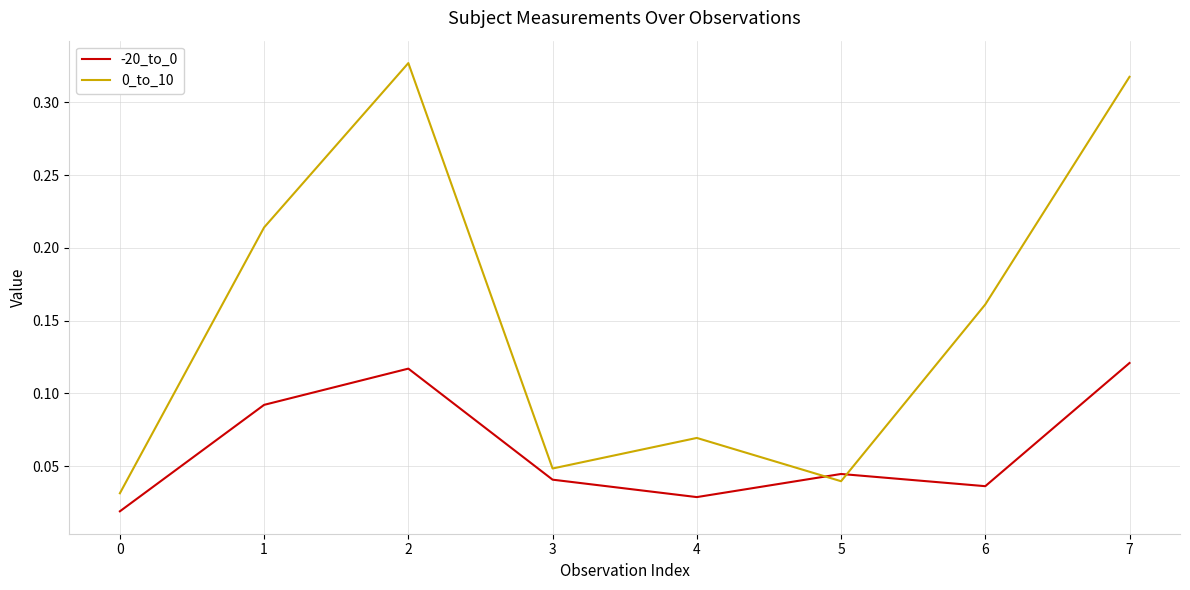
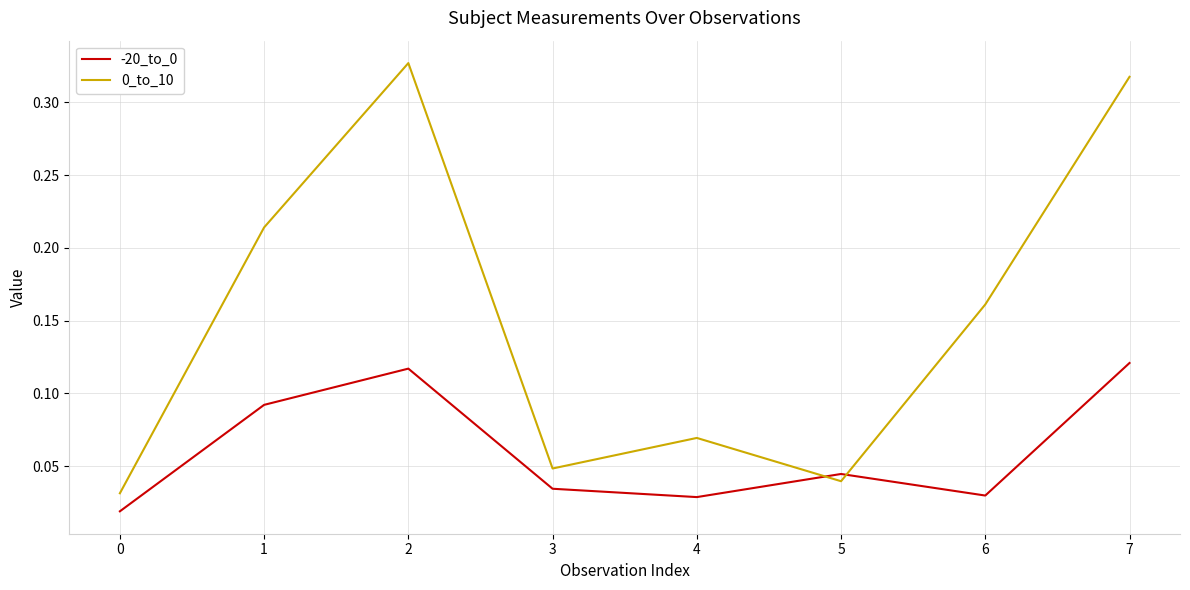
-20_to_0, 3: 0.041 -> 0.035
-20_to_0, 6: 0.036 -> 0.030
